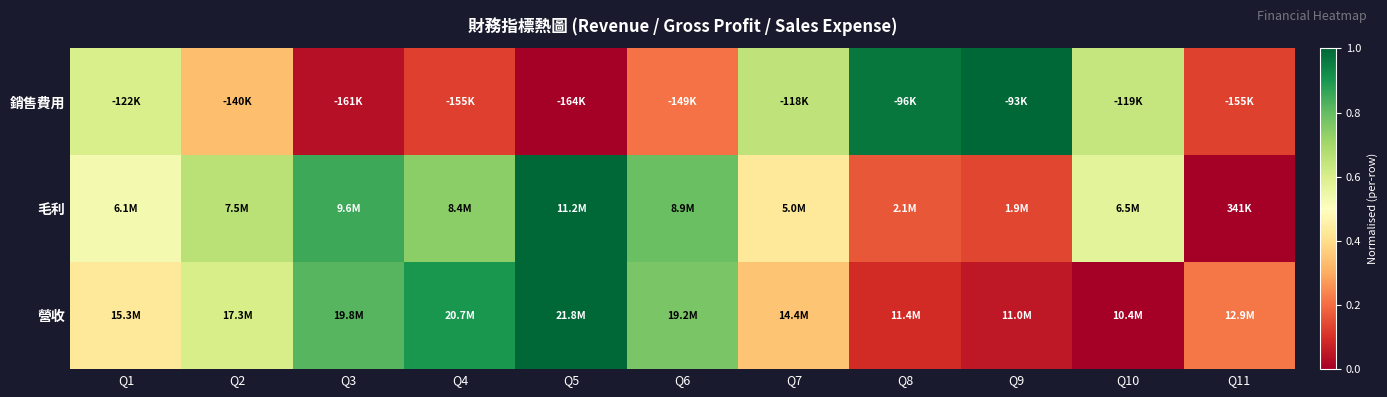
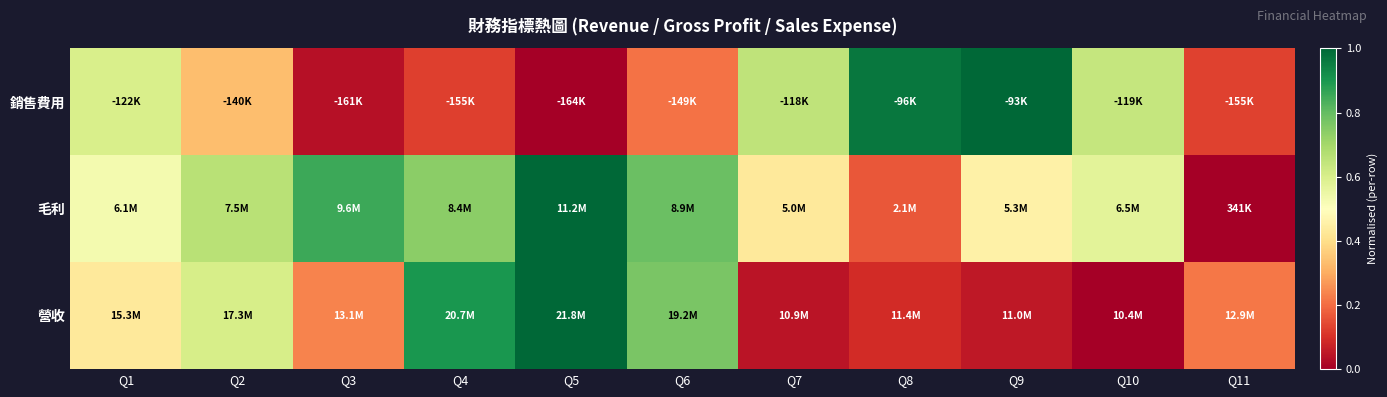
毛利, Q9: 1.9M -> 5.3M
營收, Q3: 19.8M -> 13.1M
營收, Q7: 14.4M -> 10.9M
